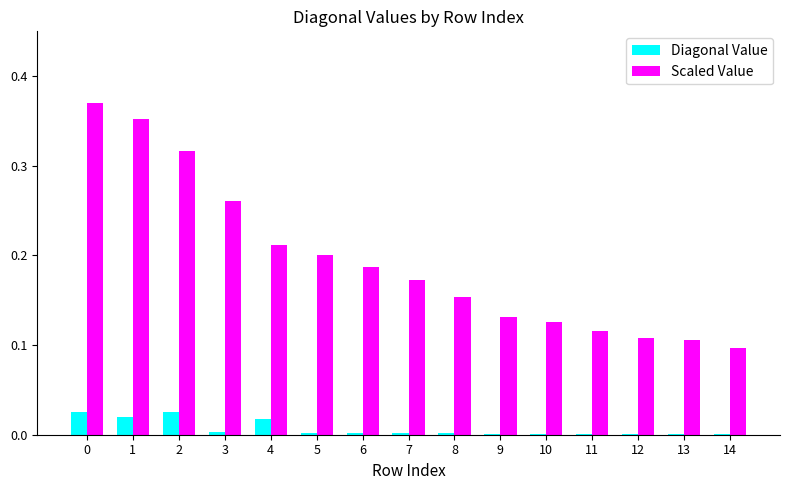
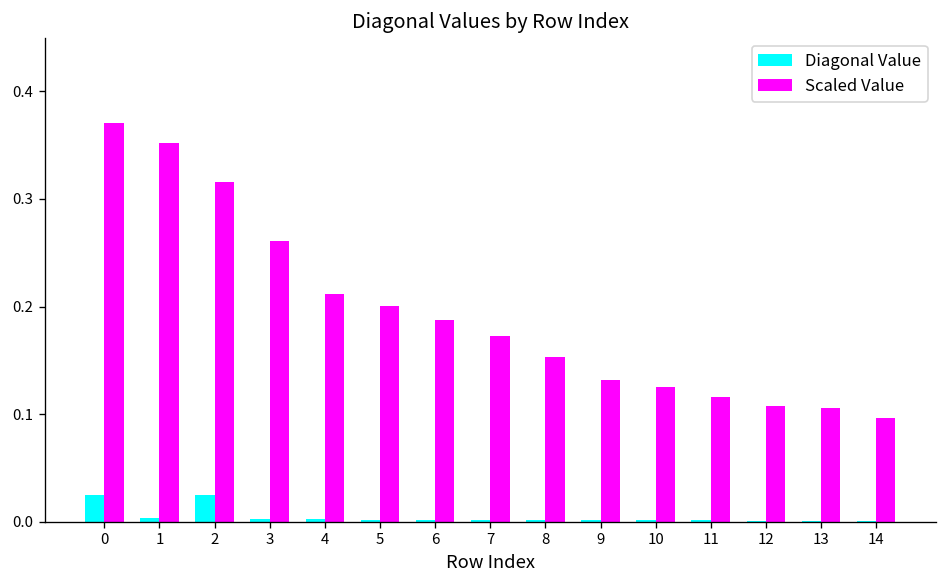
Diagonal Value, 1: 0.02 -> 0.00
Diagonal Value, 4: 0.02 -> 0.00
